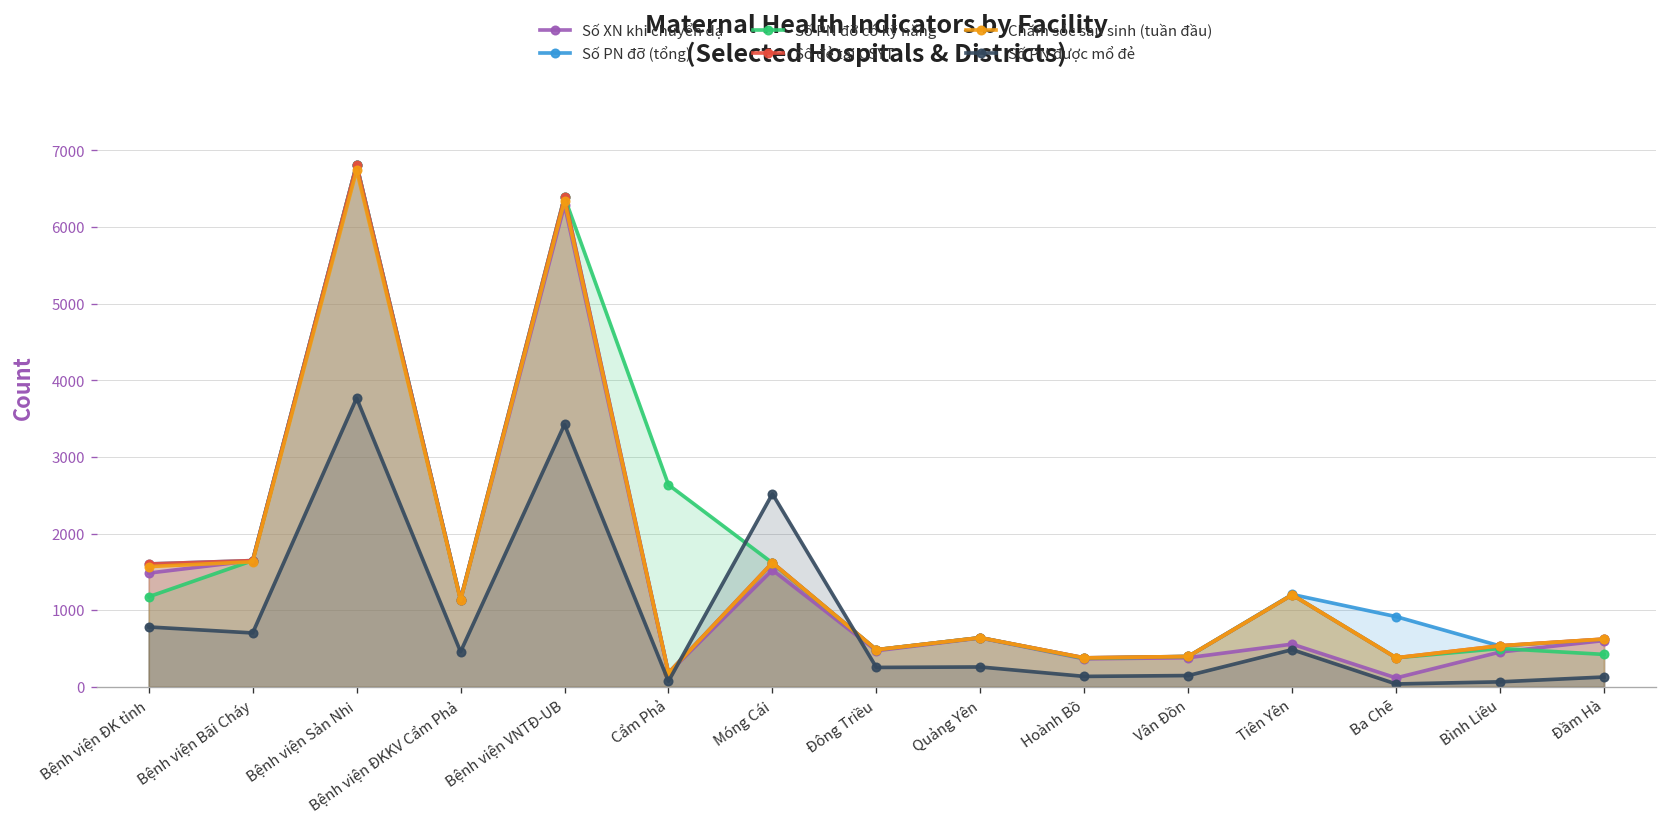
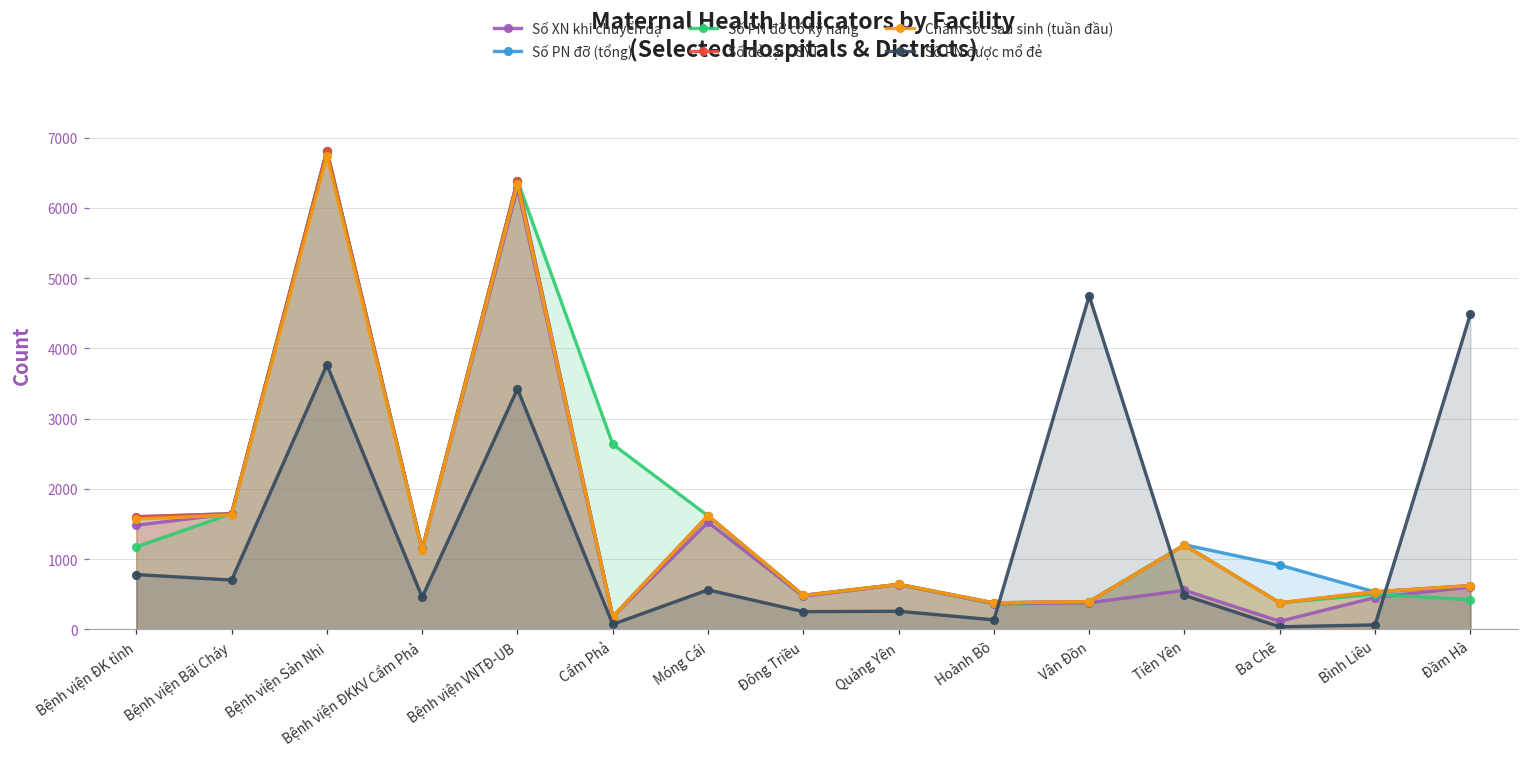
Số PN được mổ đẻ, Móng Cái: 2500 -> 600
Số PN được mổ đẻ, Vân Đồn: 100 -> 4800
Số PN được mổ đẻ, Đầm Hà: 100 -> 4500
